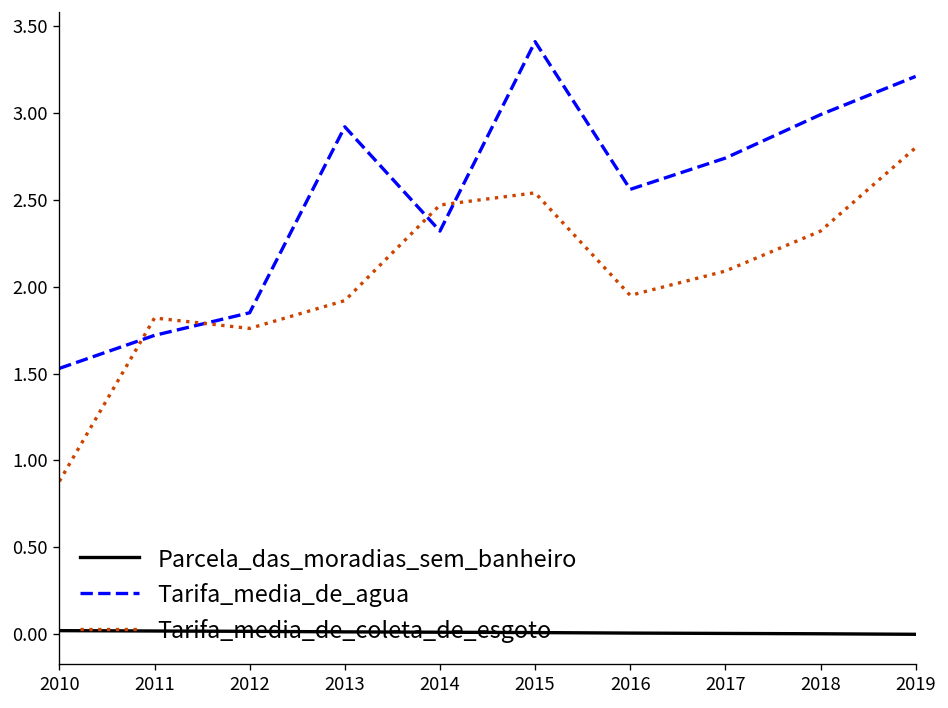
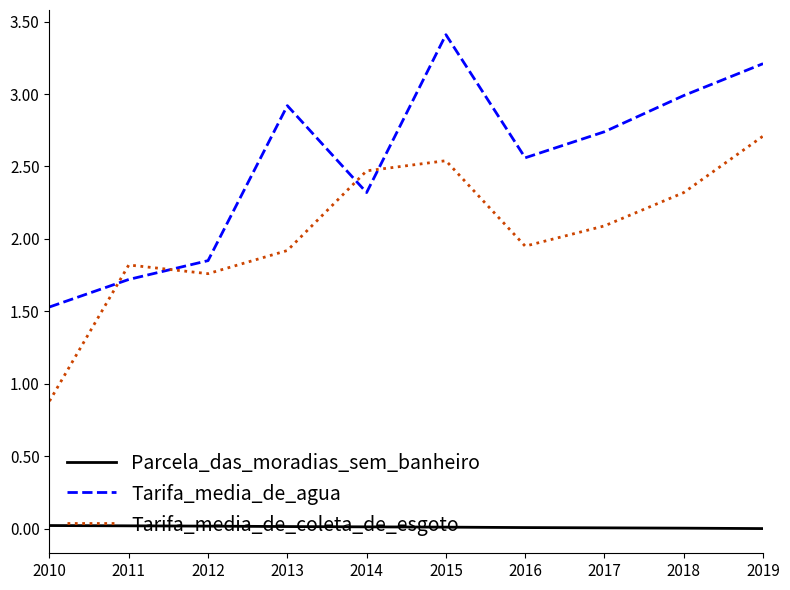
Tarifa_media_de_coleta_de_esgoto, 2019: 2.80 -> 2.71
